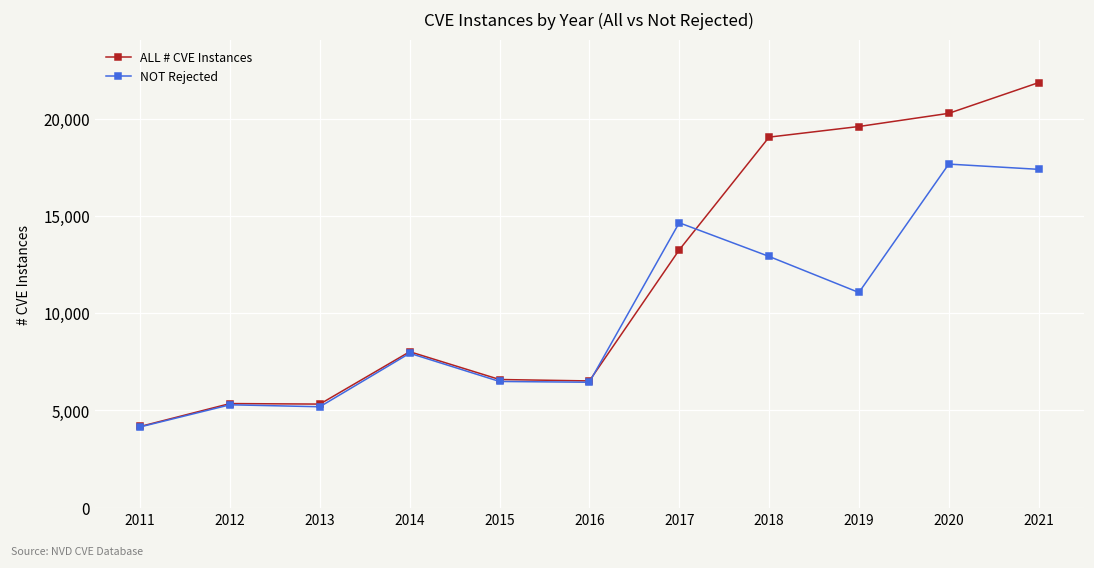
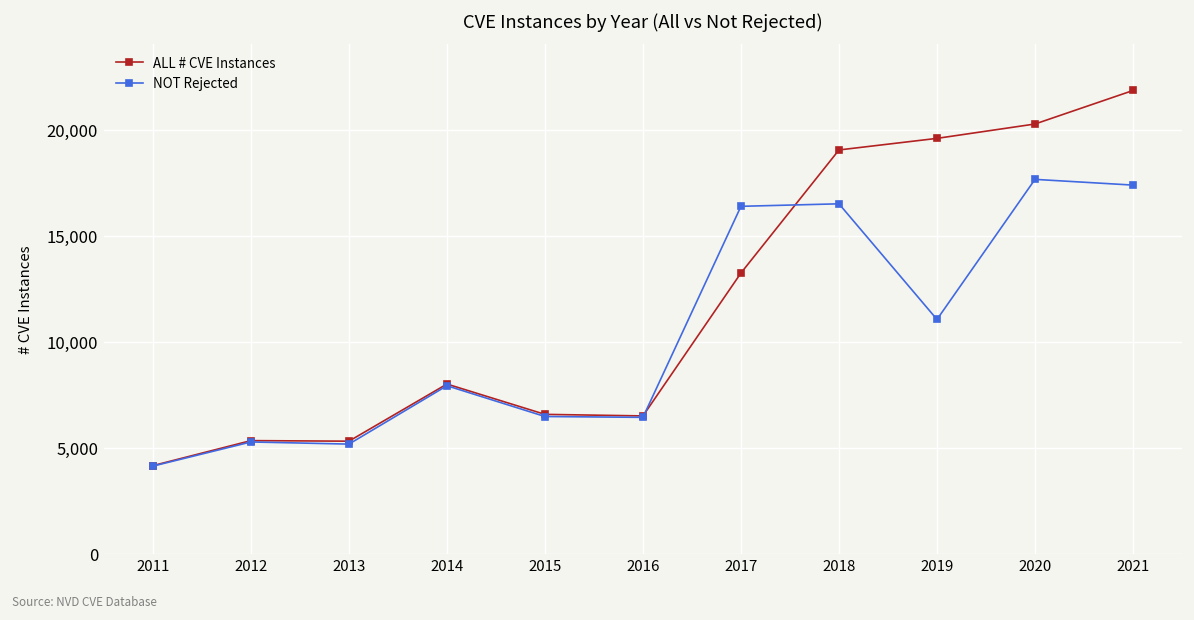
NOT Rejected, 2017: 14,600 -> 16,400
NOT Rejected, 2018: 12,900 -> 16,500
